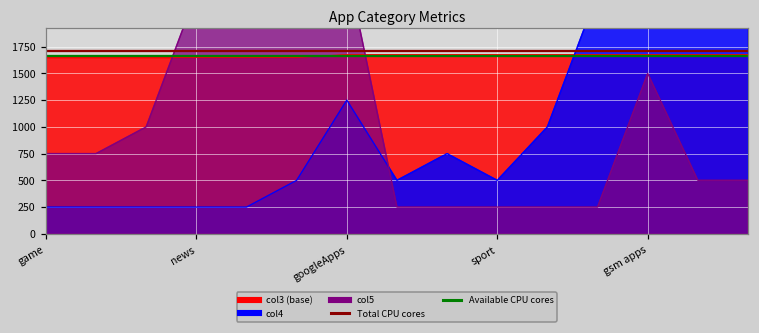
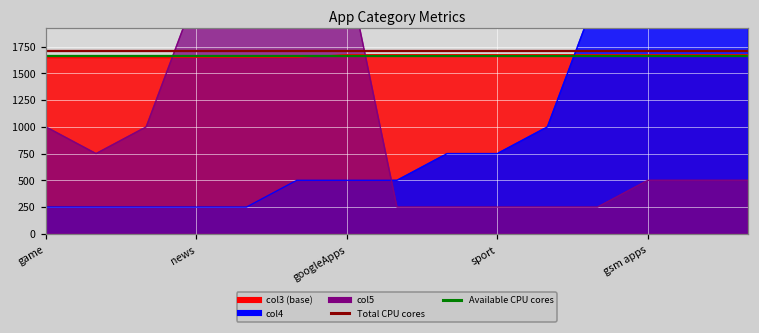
col5, game: 800 -> 1000
col4, googleApps: 1300 -> 500
col4, sport: 500 -> 800
col5, gsm apps: 1500 -> 500
